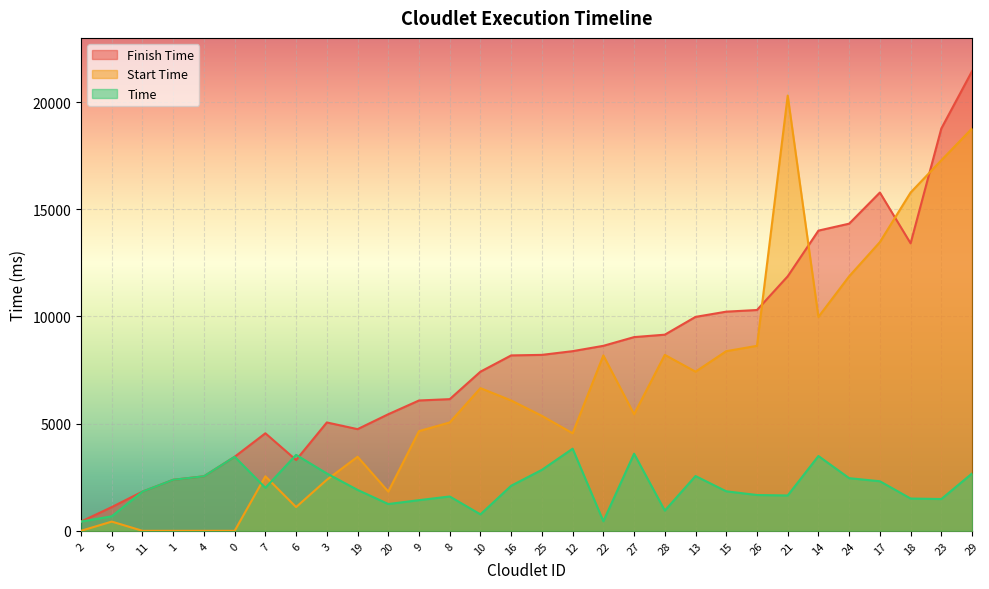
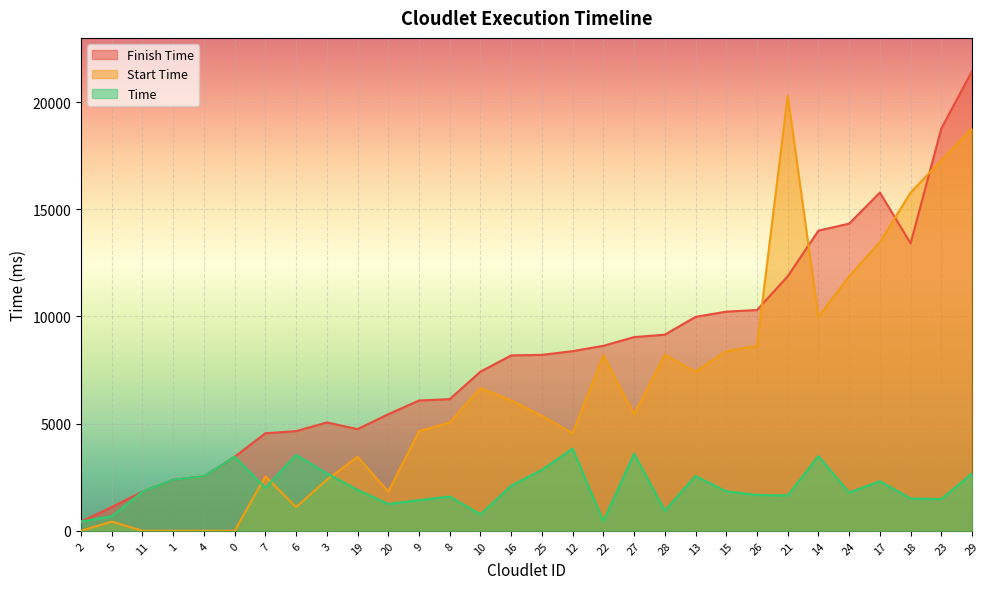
Finish Time, 6: 3300 -> 4700
Time, 24: 2500 -> 1800
